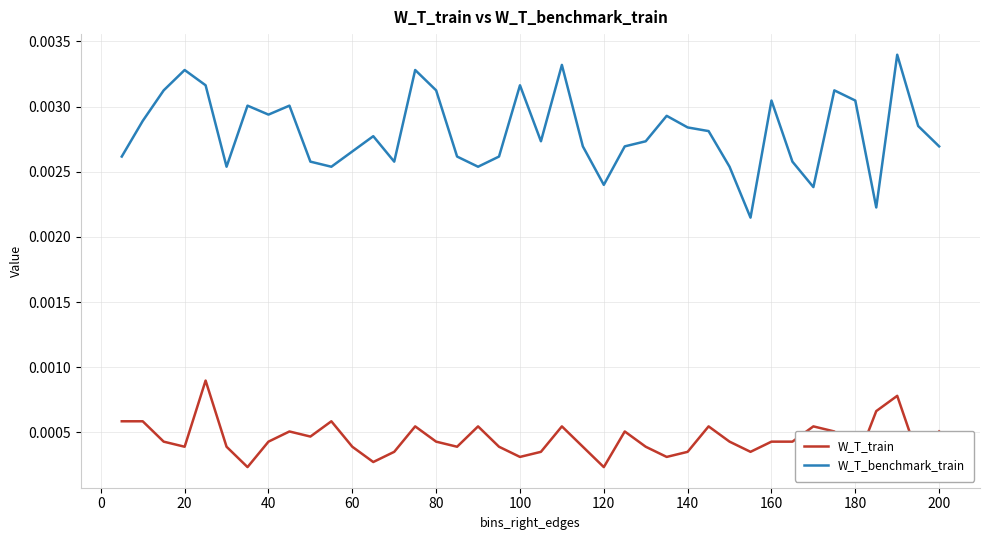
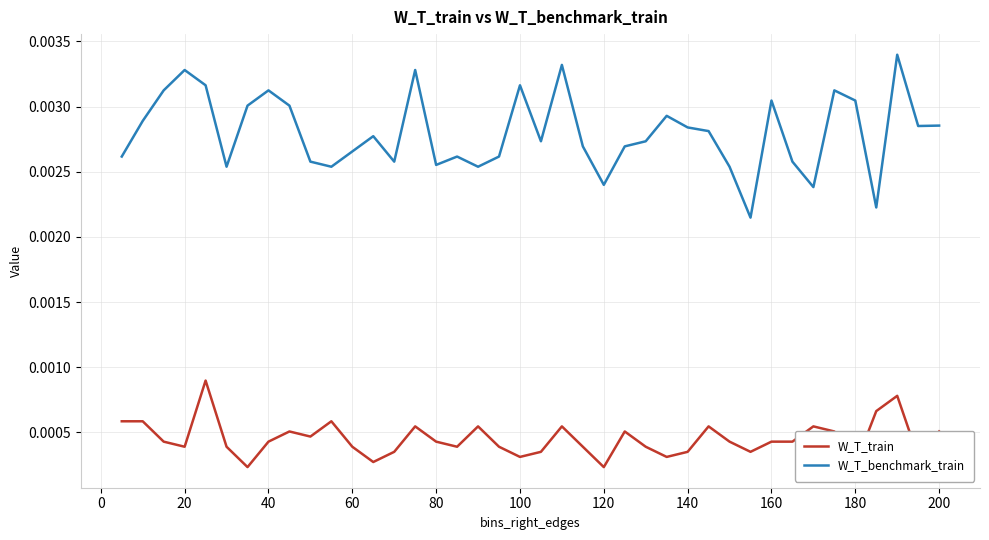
W_T_benchmark_train, 40: 0.00294 -> 0.00313
W_T_benchmark_train, 80: 0.00313 -> 0.00255
W_T_benchmark_train, 200: 0.00270 -> 0.00285
